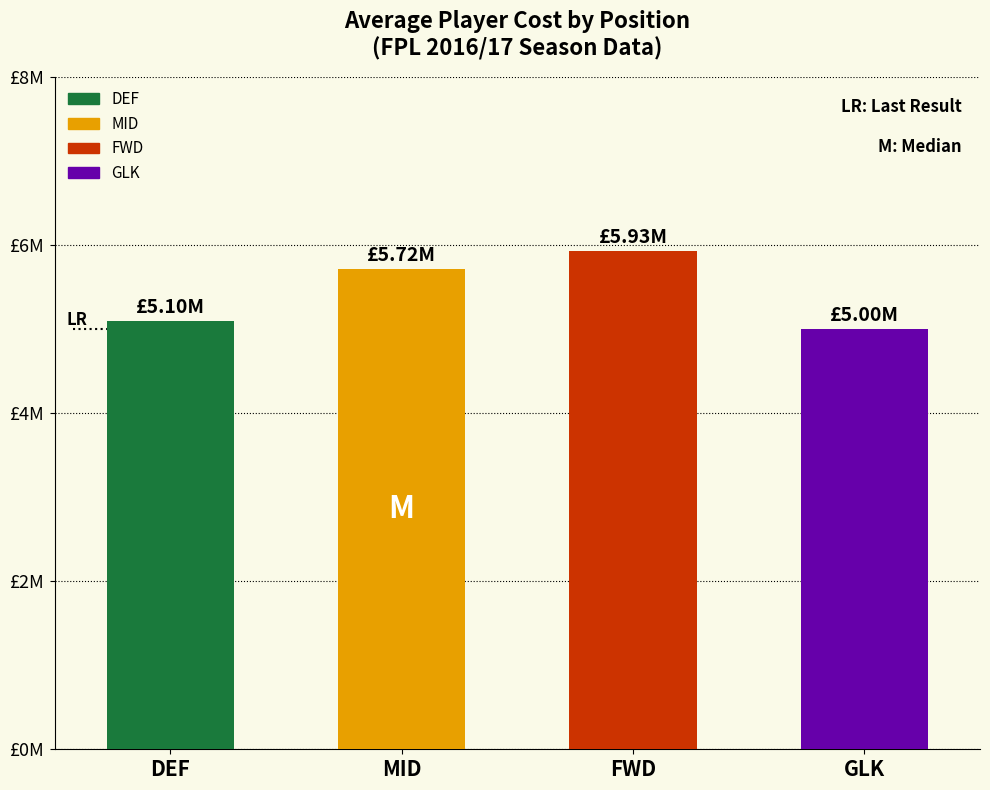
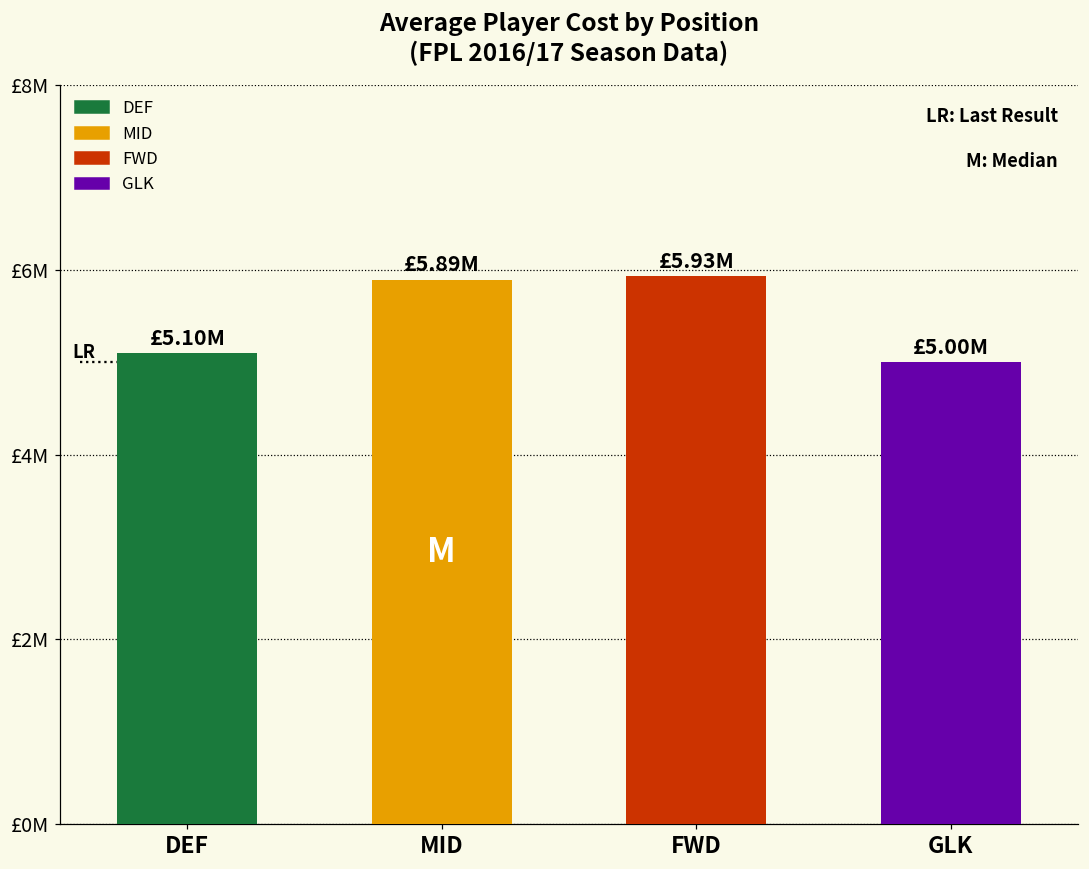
MID: £5.72M -> £5.89M
